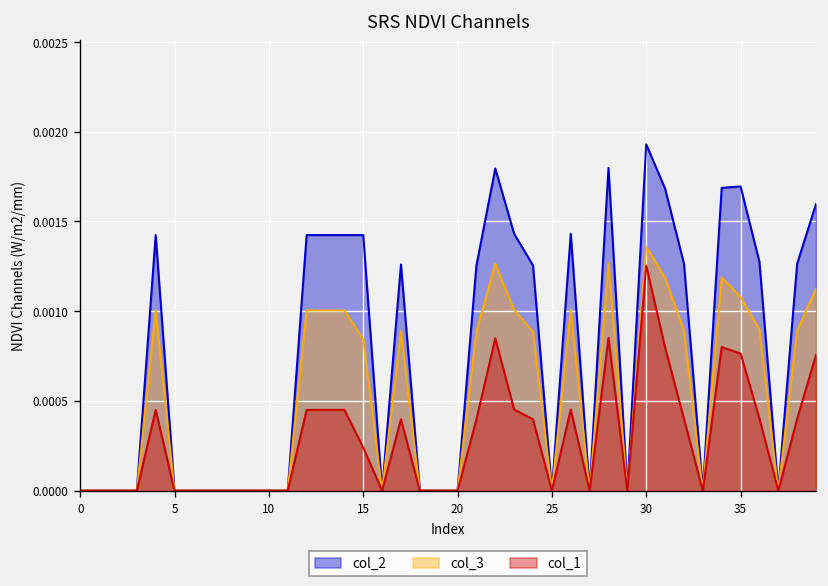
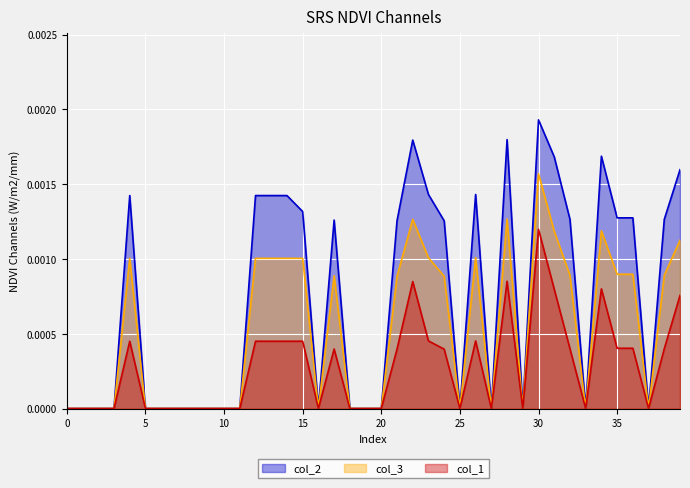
col_2, 15: 0.00142 -> 0.00132
col_3, 15: 0.00085 -> 0.00100
col_1, 15: 0.00024 -> 0.00045
col_3, 30: 0.00136 -> 0.00157
col_1, 30: 0.00125 -> 0.00120
col_2, 35: 0.00170 -> 0.00128
col_3, 35: 0.00108 -> 0.00090
col_1, 35: 0.00076 -> 0.00040
